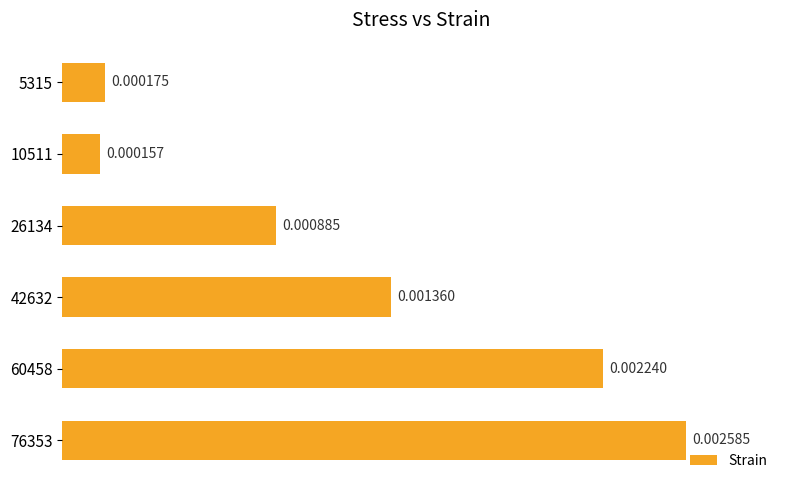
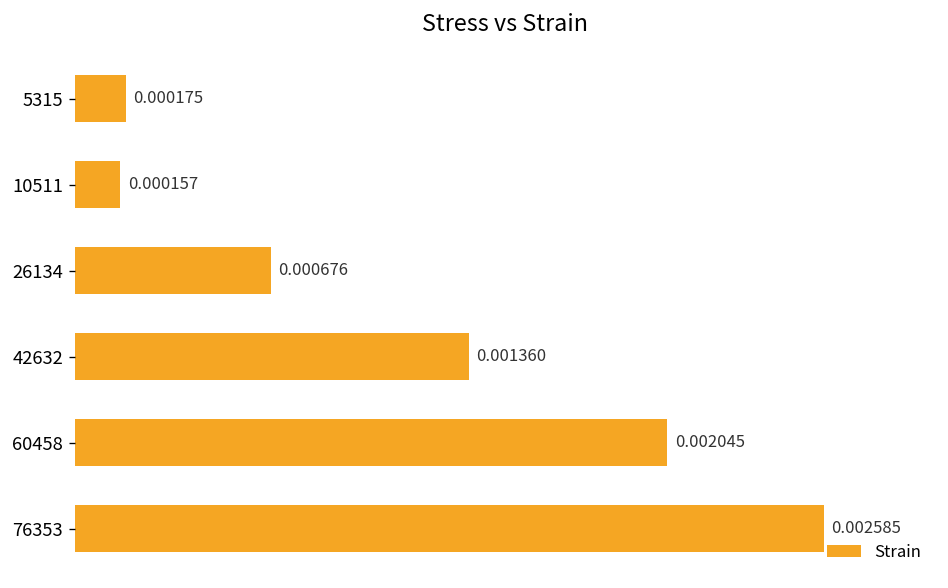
26134: 0.000885 -> 0.000676
60458: 0.002240 -> 0.002045
